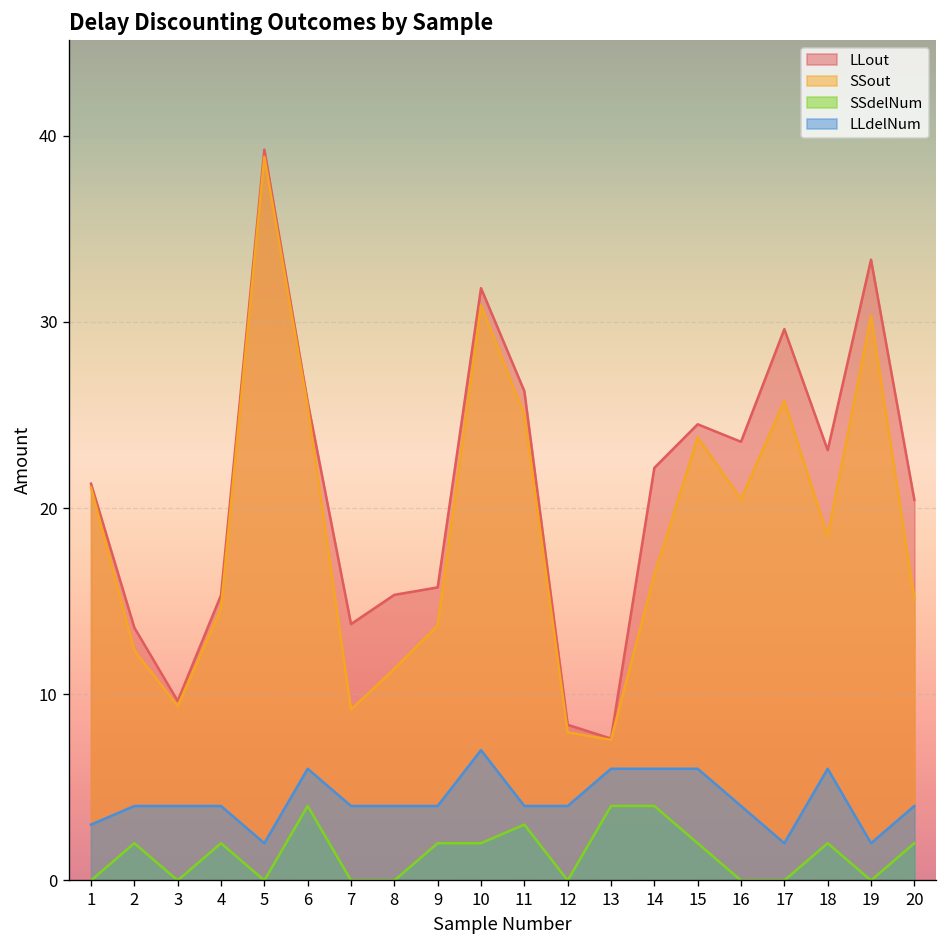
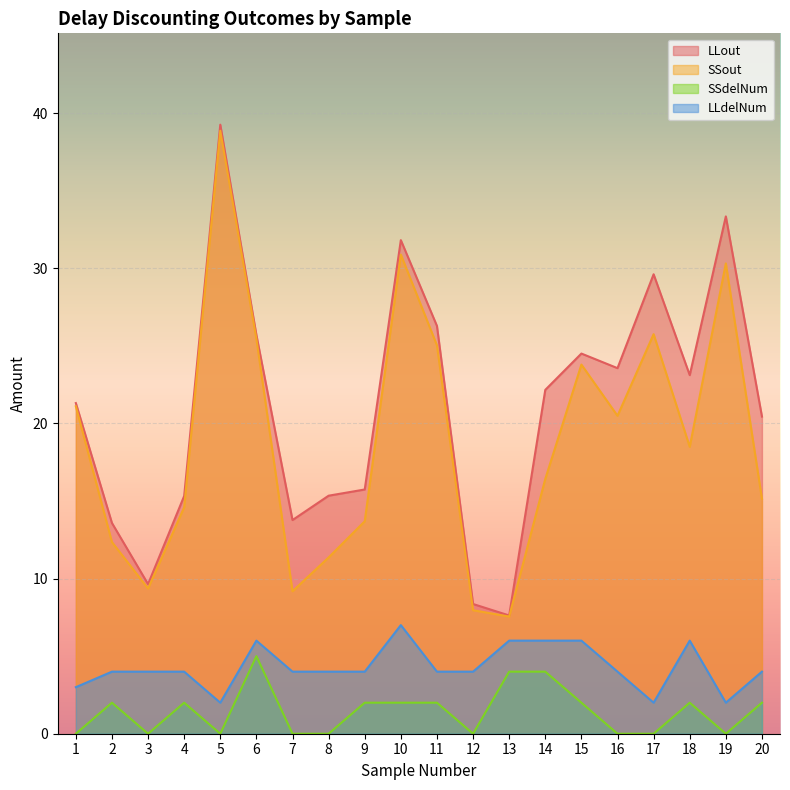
SSdelNum, 6: 4 -> 5
SSdelNum, 11: 3 -> 2
